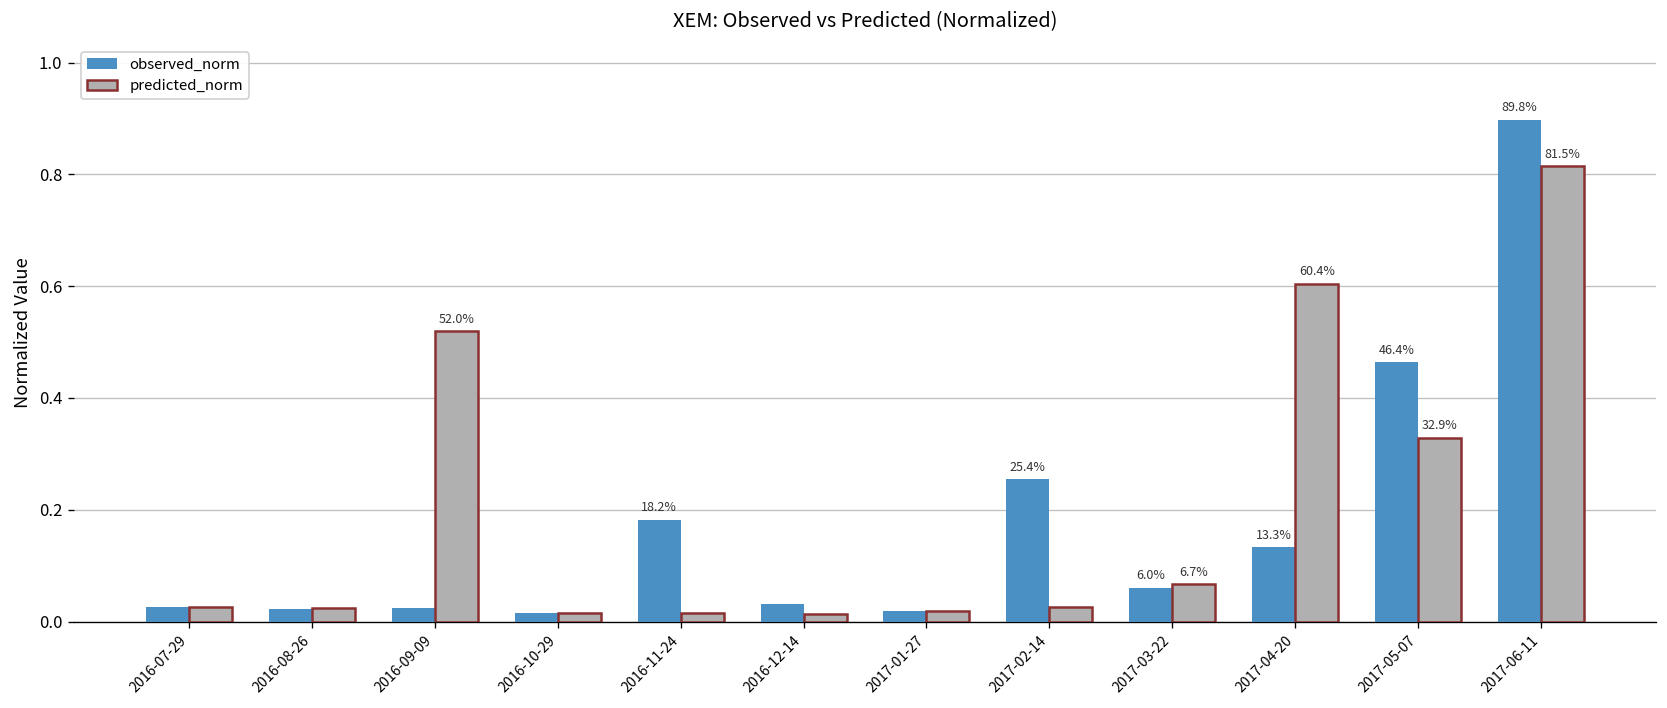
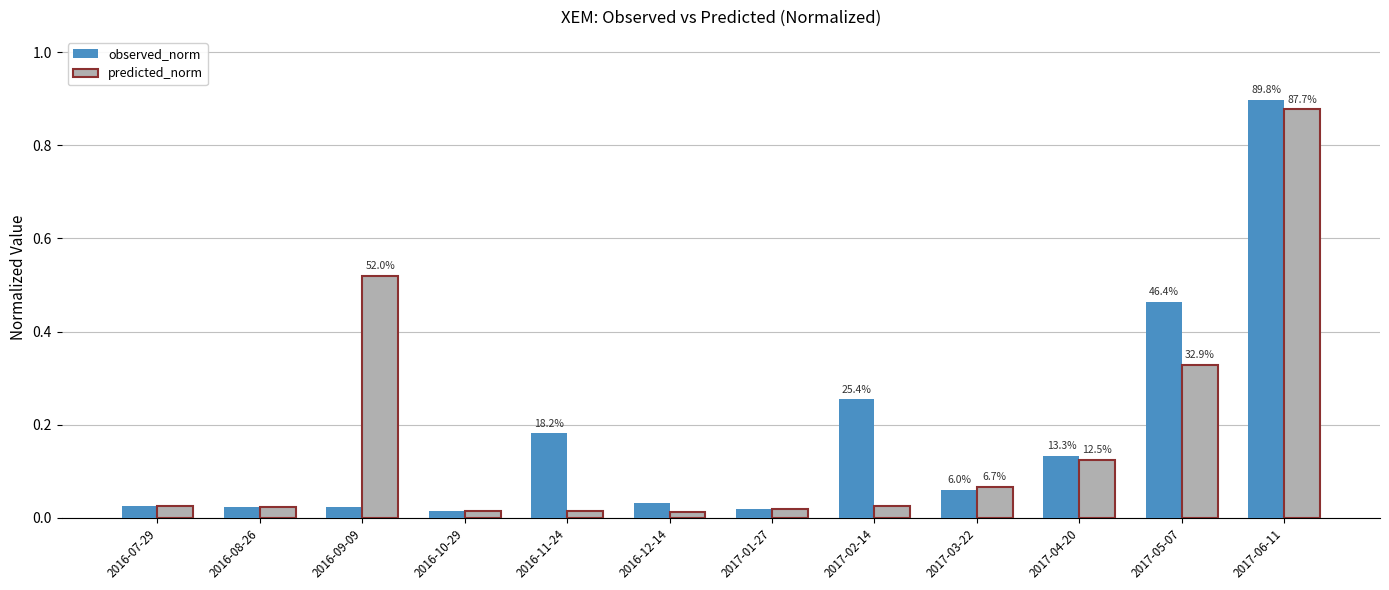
predicted_norm, 2017-04-20: 60.4% -> 12.5%
predicted_norm, 2017-06-11: 81.5% -> 87.7%
